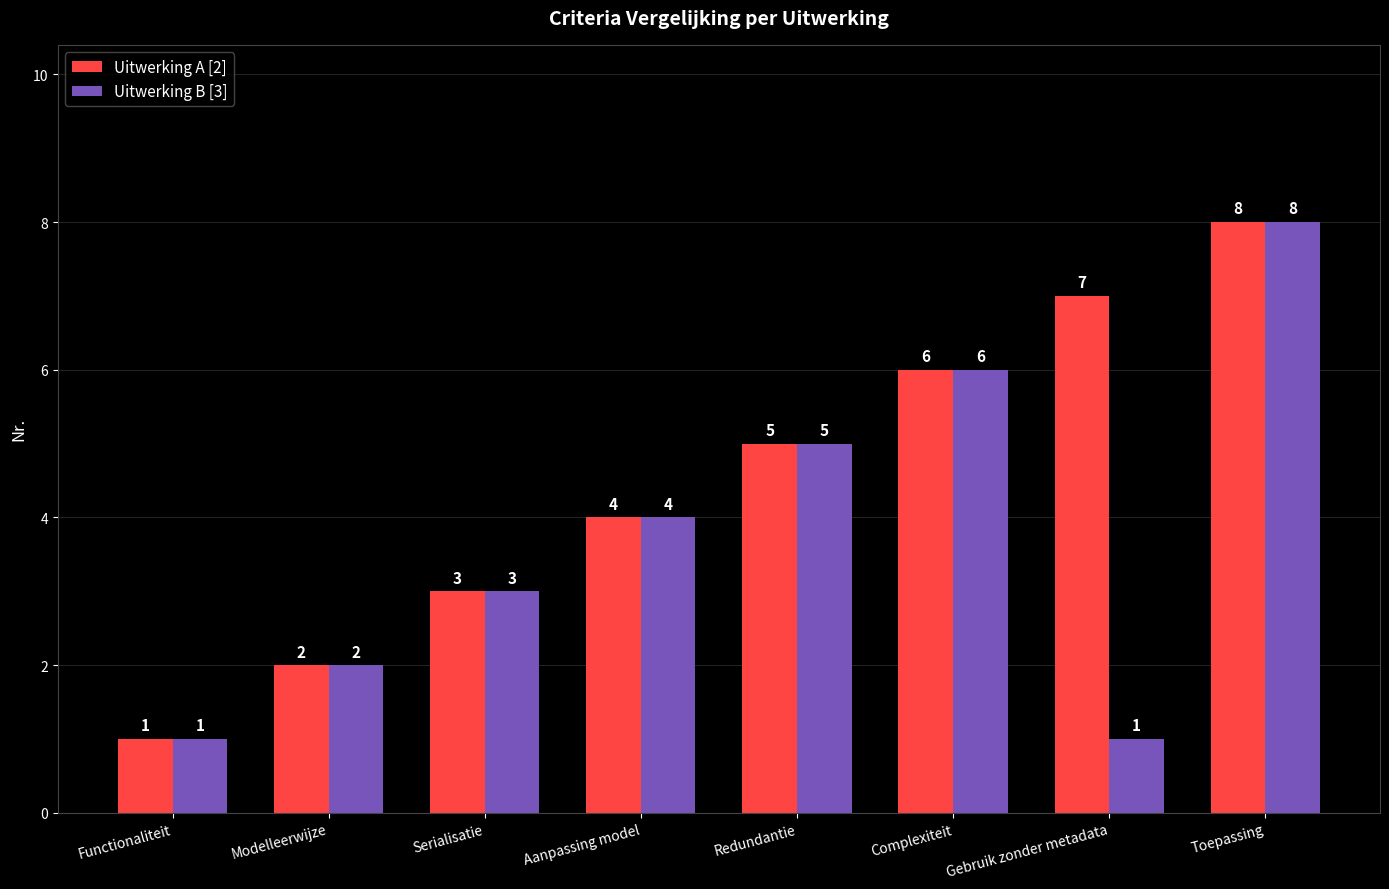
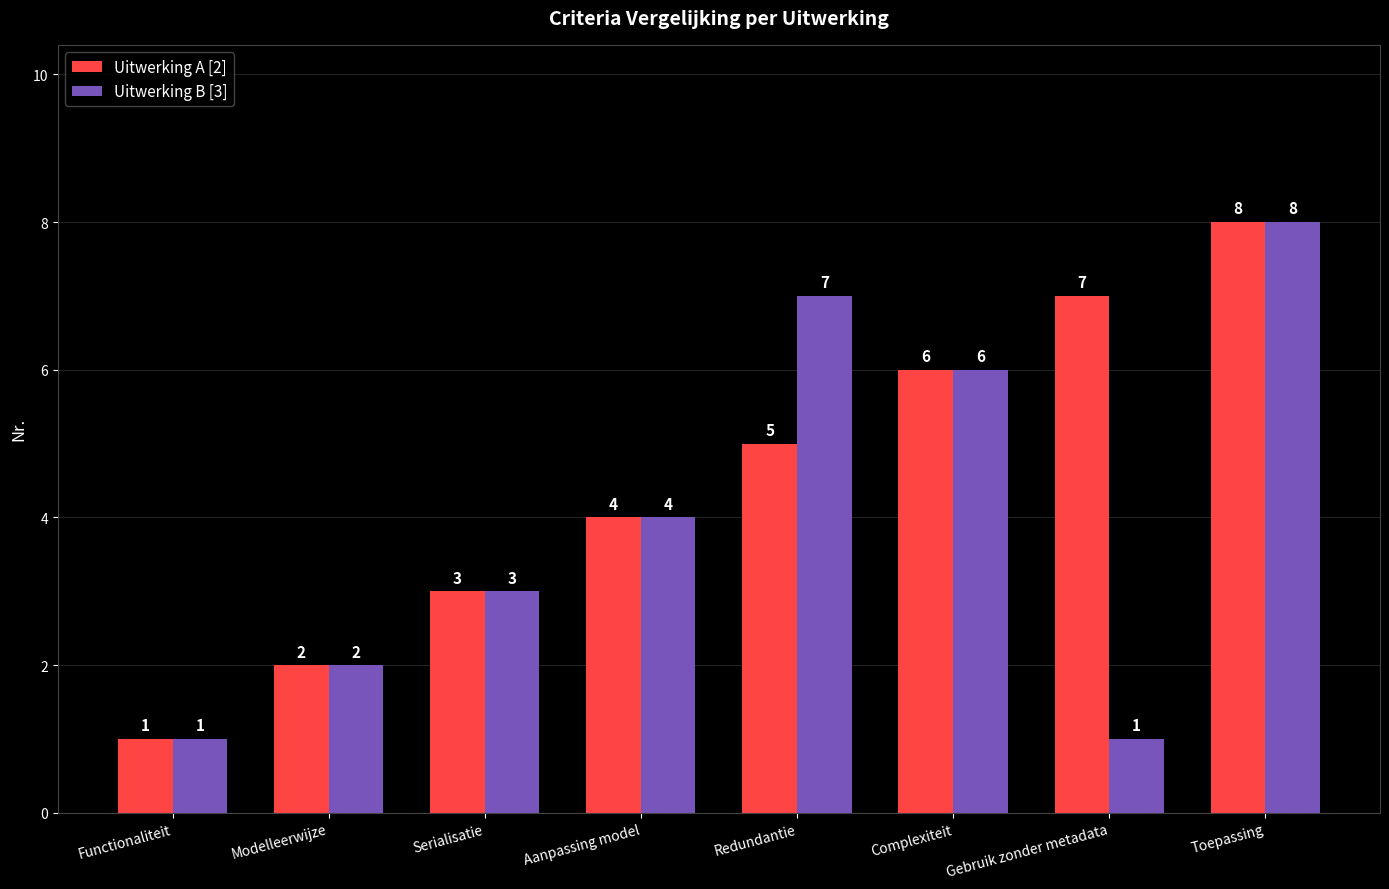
Uitwerking B [3], Redundantie: 5 -> 7
